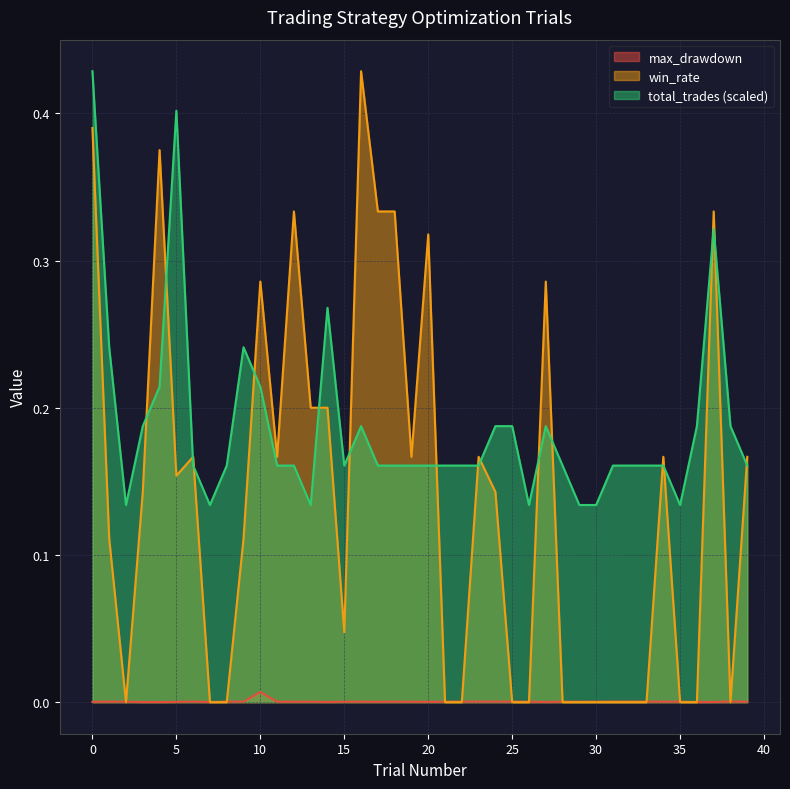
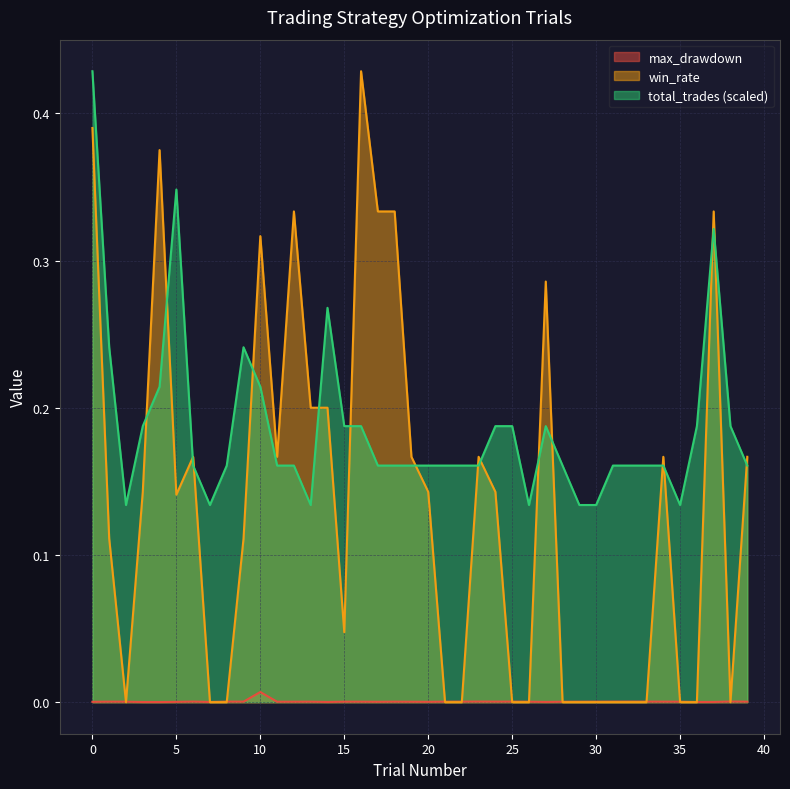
win_rate, 5: 0.154 -> 0.141
total_trades (scaled), 5: 0.402 -> 0.348
win_rate, 10: 0.286 -> 0.317
total_trades (scaled), 15: 0.161 -> 0.188
win_rate, 20: 0.318 -> 0.143
